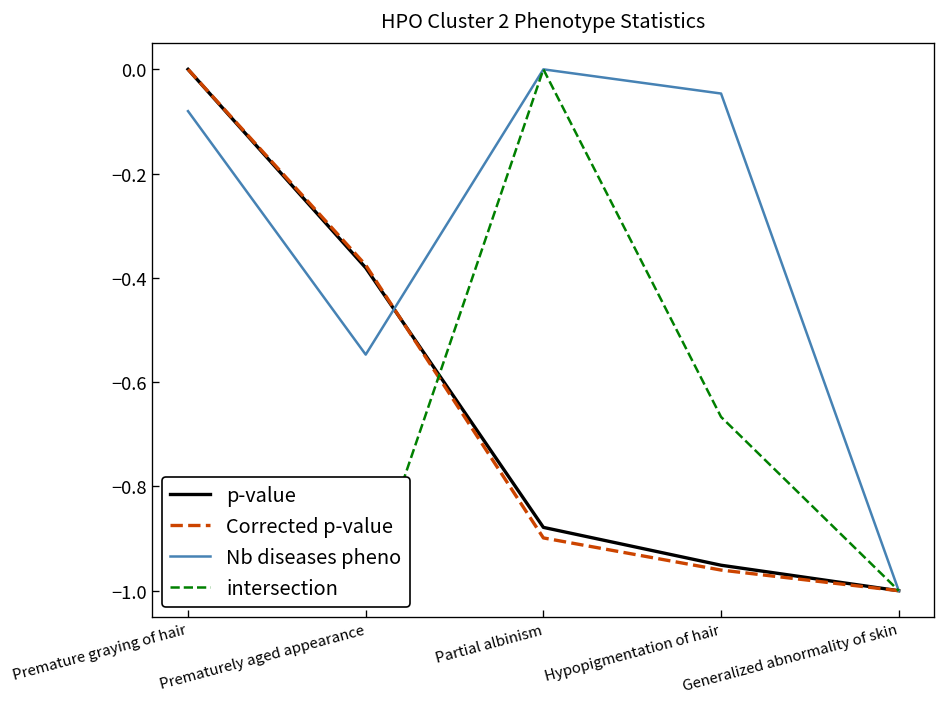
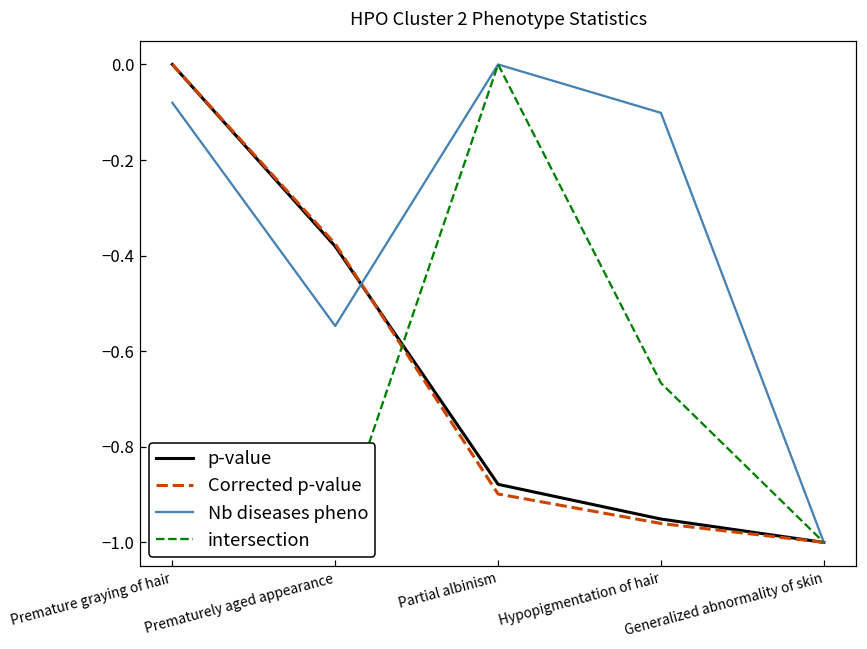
Nb diseases pheno, Hypopigmentation of hair: -0.05 -> -0.10
